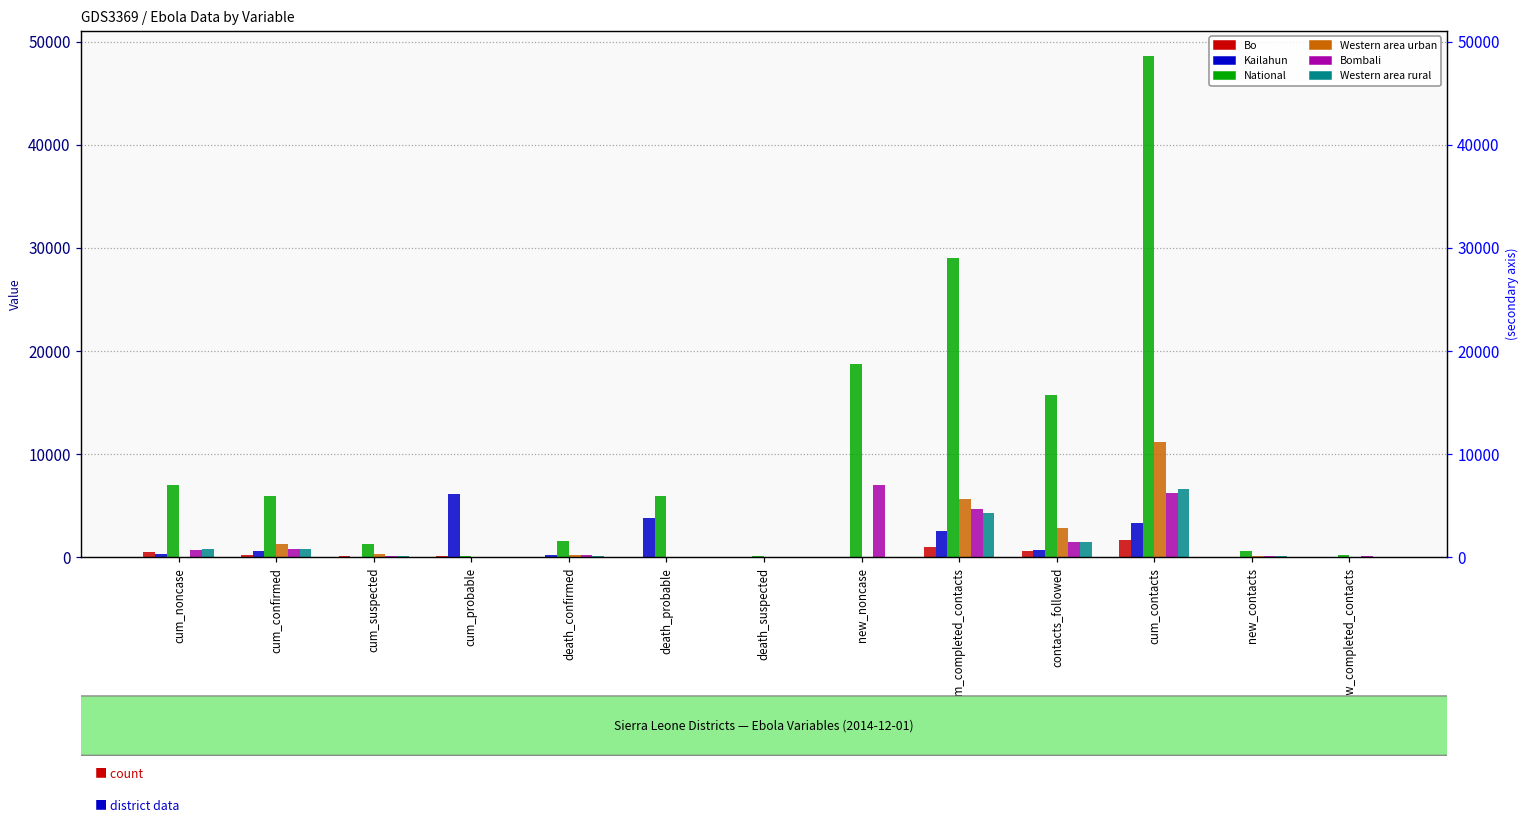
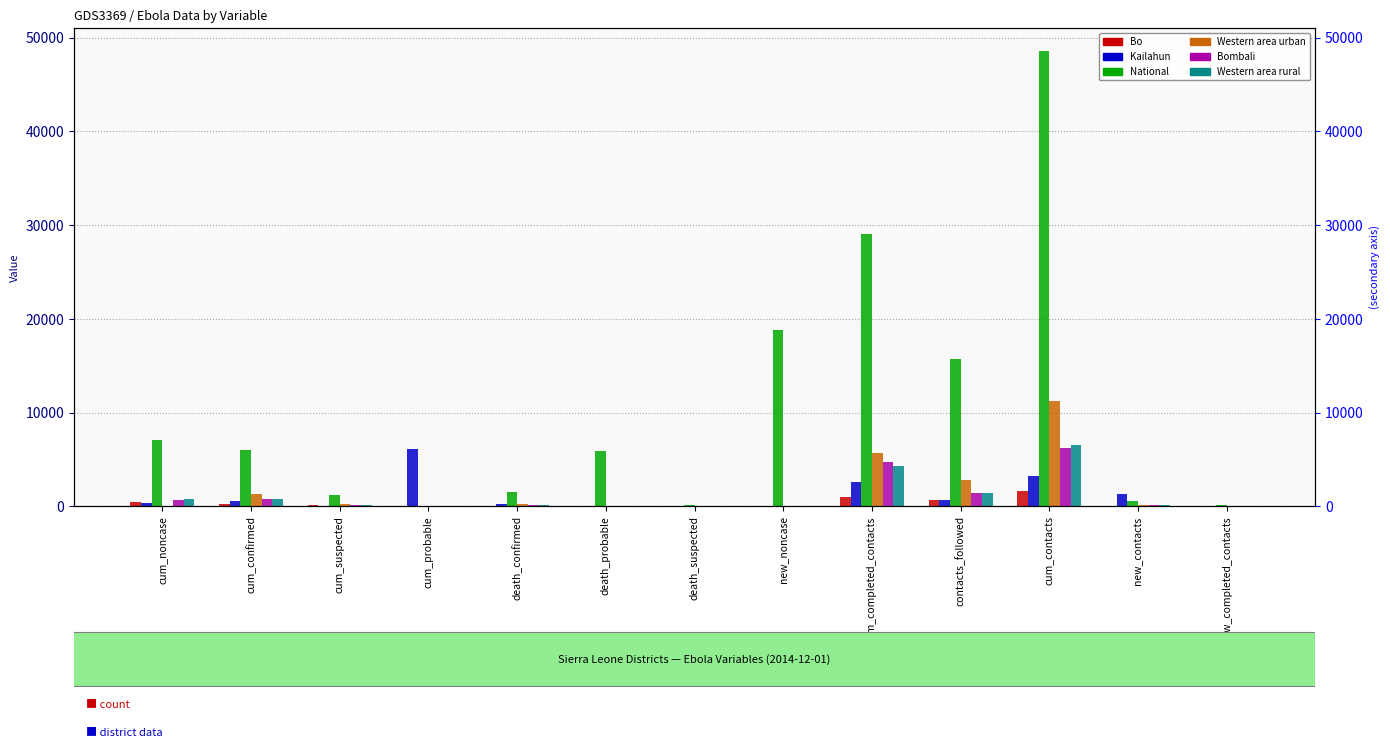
Kailahun, death_probable: 4000 -> 0
Bombali, new_noncase: 7000 -> 0
Kailahun, new_contacts: 0 -> 1000
